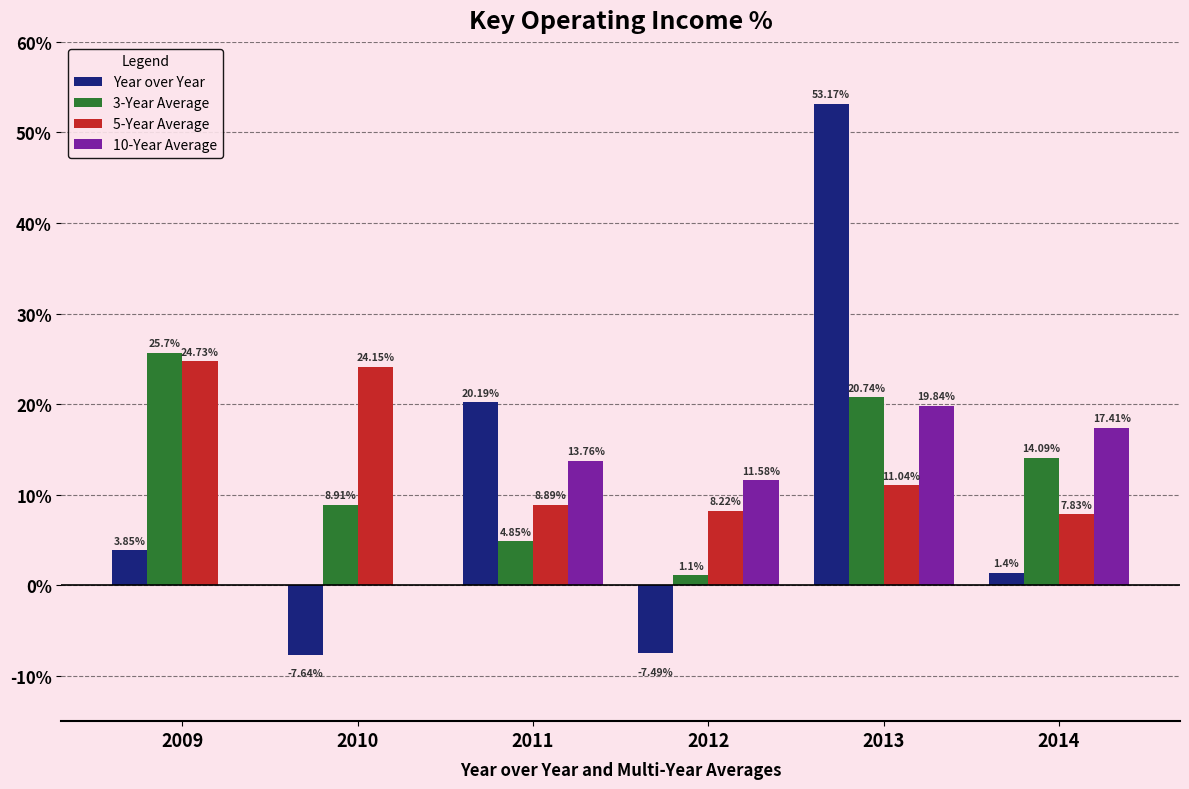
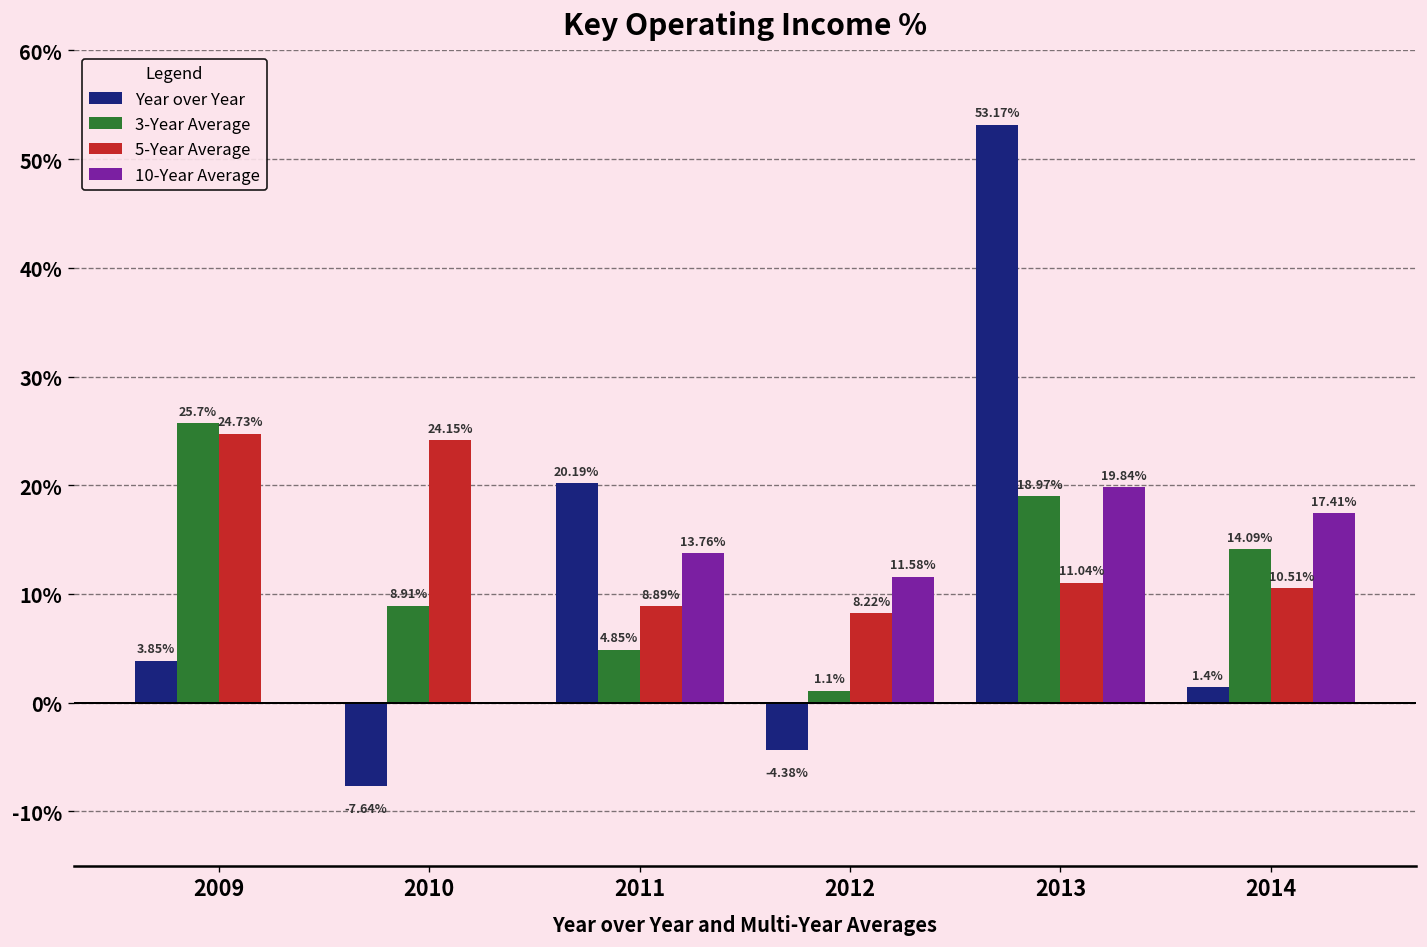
Year over Year, 2012: -7.49% -> -4.38%
3-Year Average, 2013: 20.74% -> 18.97%
5-Year Average, 2014: 7.83% -> 10.51%
